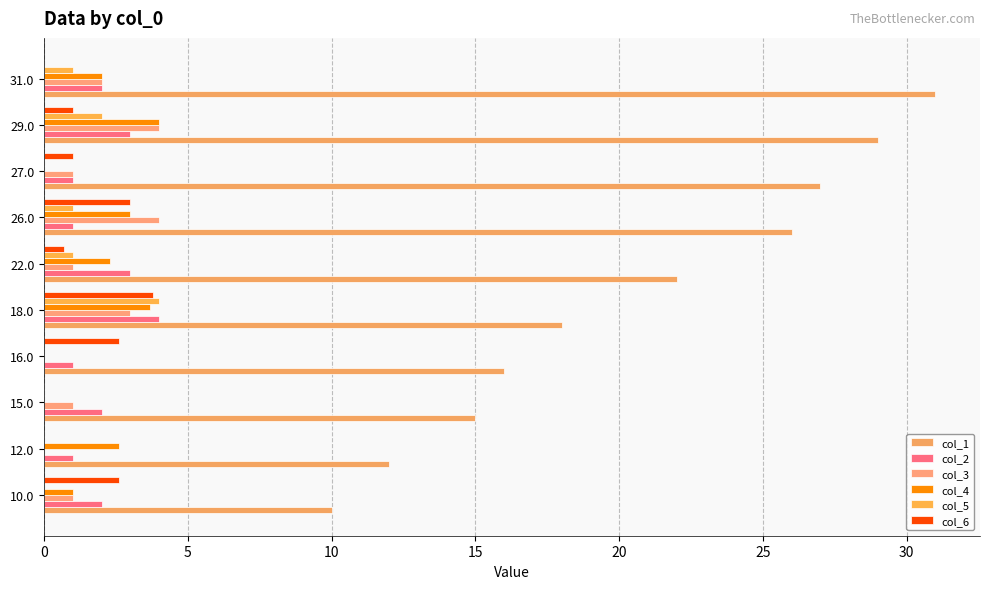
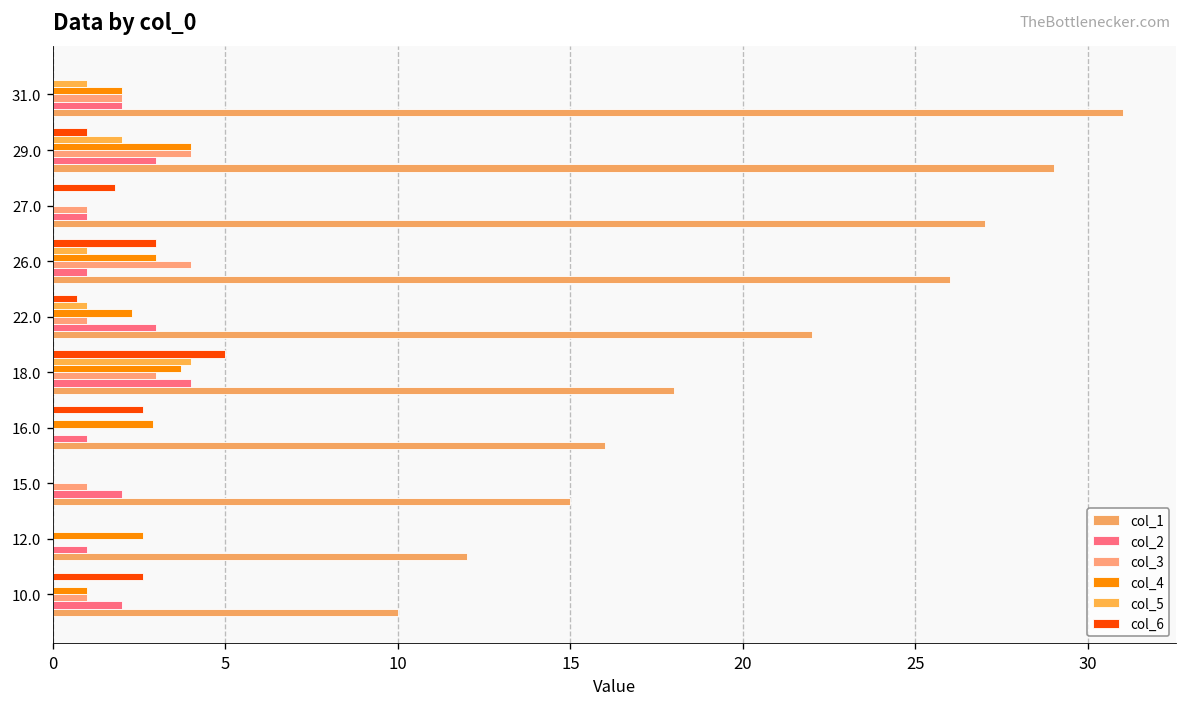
col_6, 27.0: 1.0 -> 1.8
col_6, 18.0: 3.8 -> 5.0
col_4, 16.0: 0.0 -> 2.9
